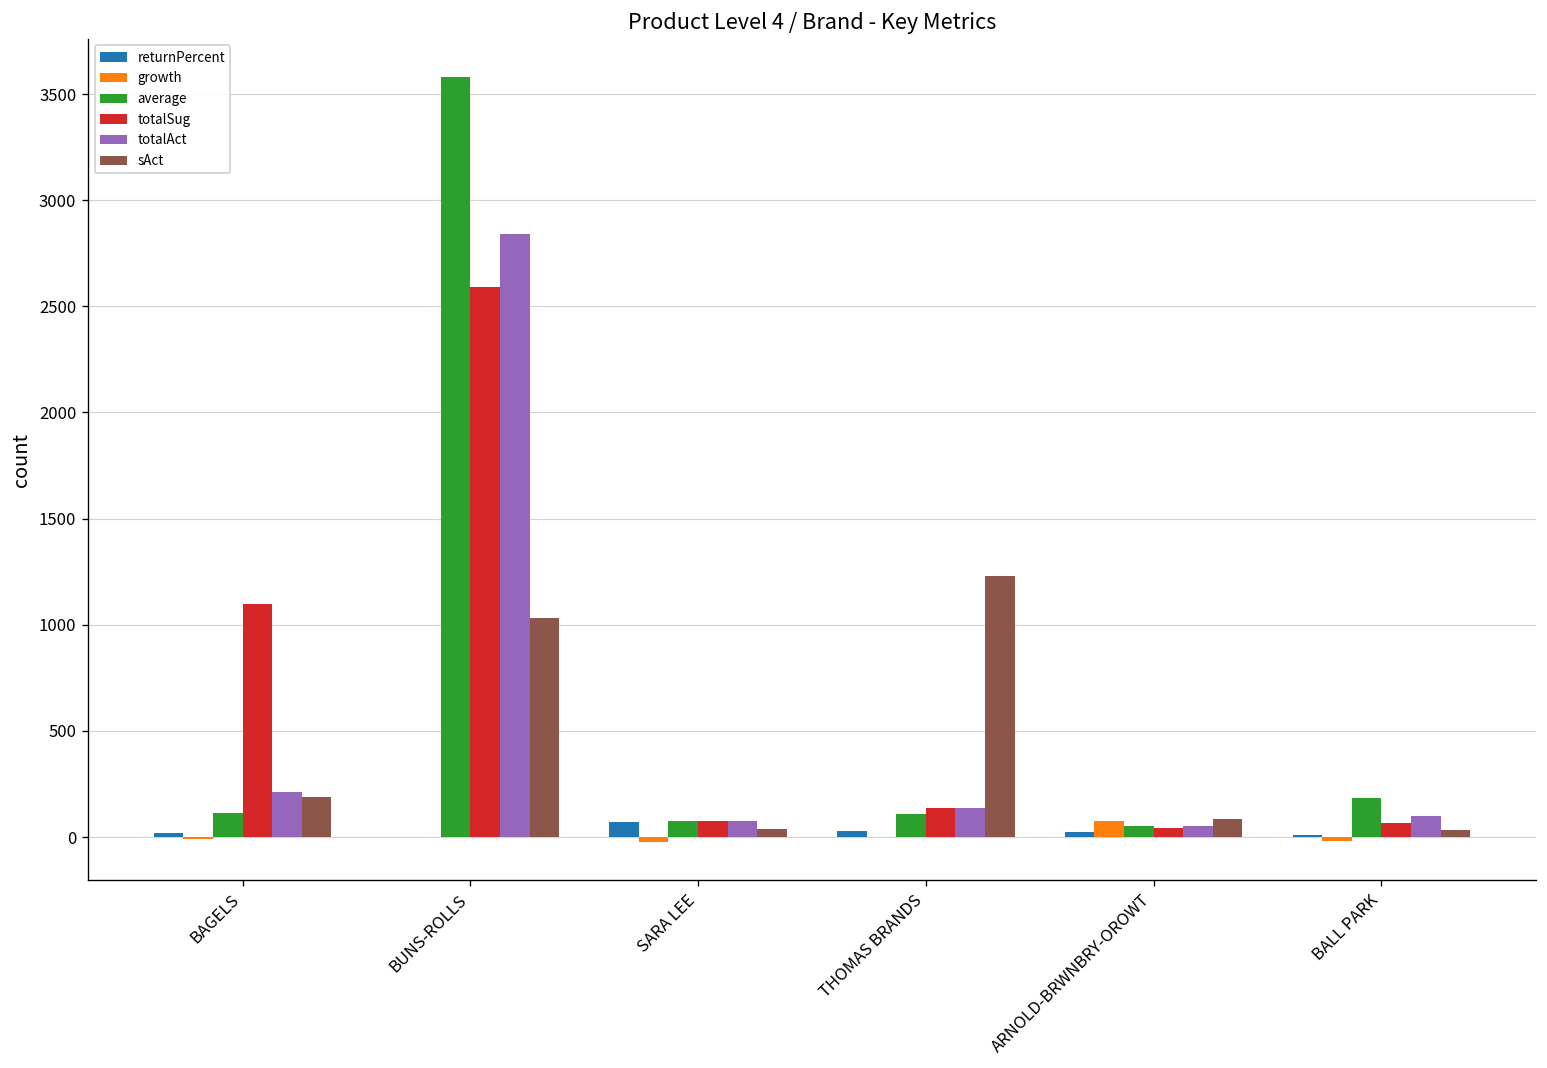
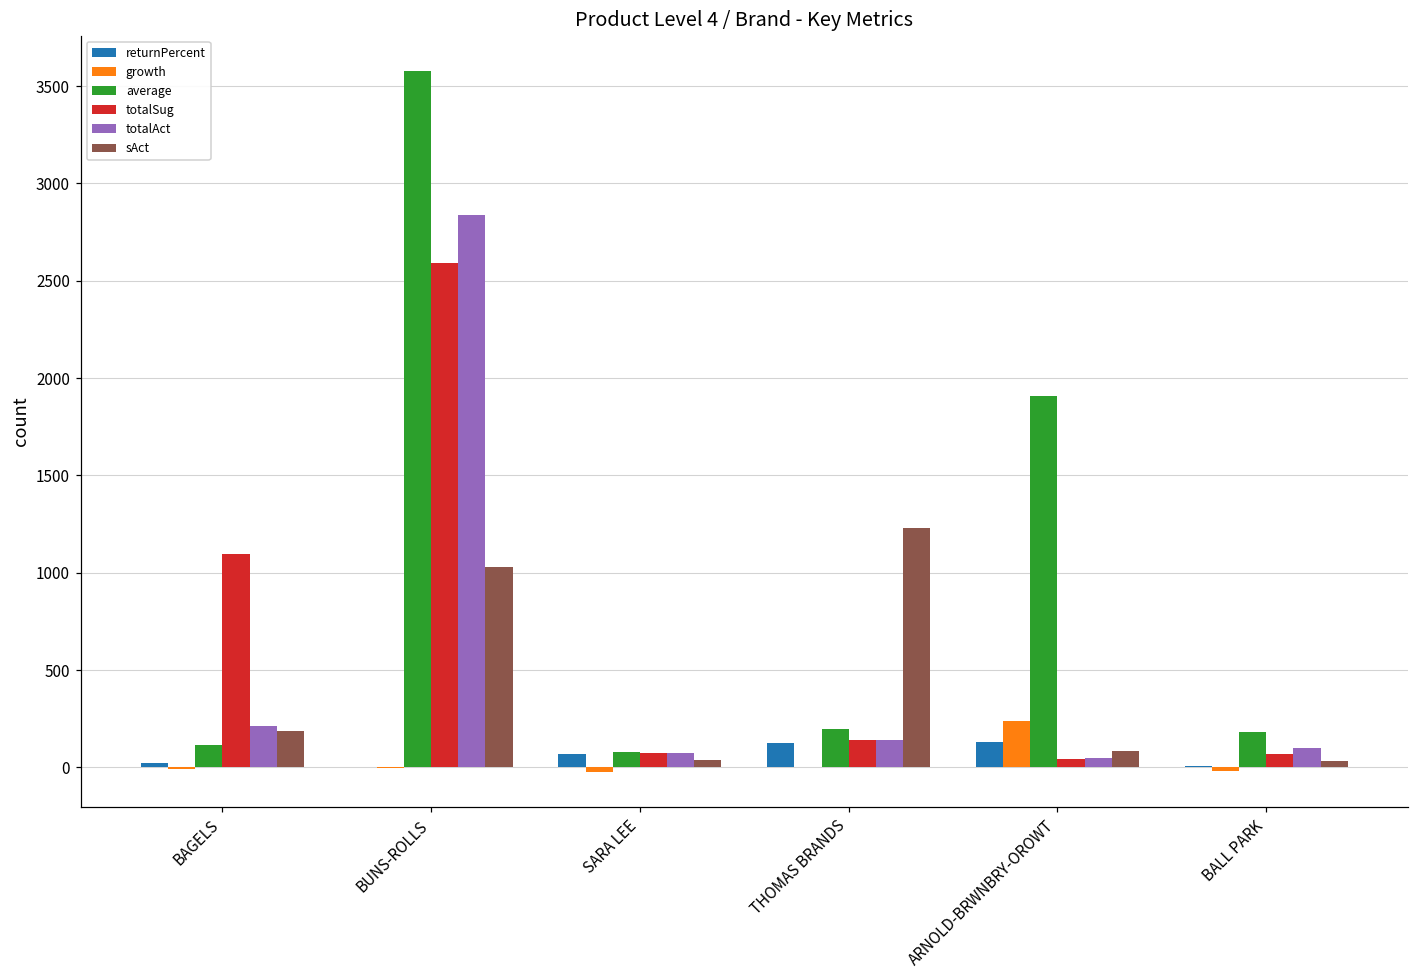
returnPercent, THOMAS BRANDS: 30 -> 130
average, THOMAS BRANDS: 110 -> 200
returnPercent, ARNOLD-BRWNBRY-OROWT: 30 -> 130
growth, ARNOLD-BRWNBRY-OROWT: 70 -> 240
average, ARNOLD-BRWNBRY-OROWT: 50 -> 1910
